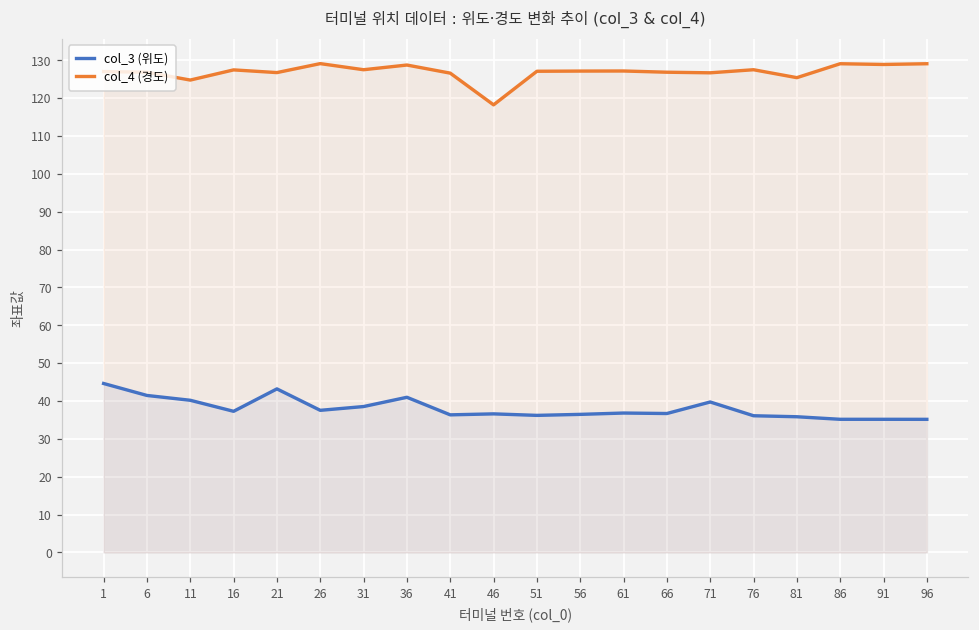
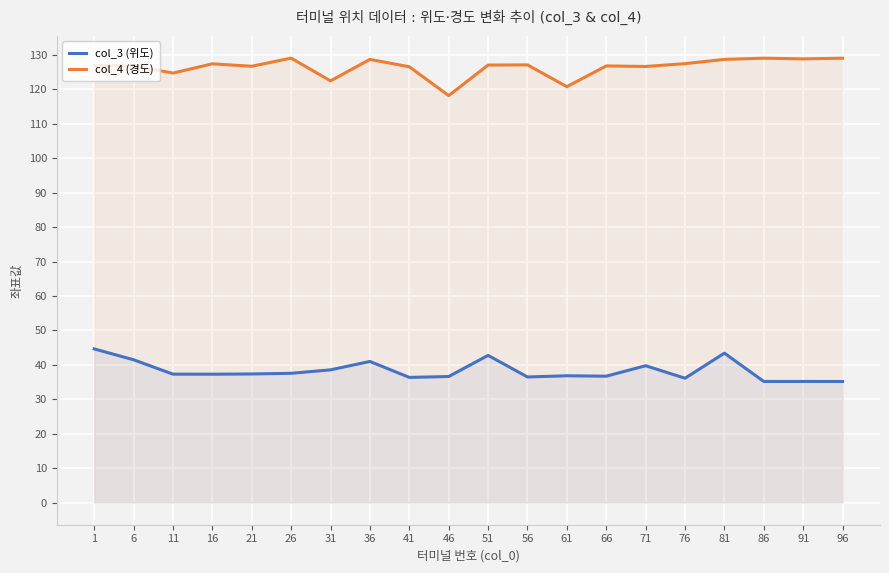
col_3 (위도), 11: 40 -> 37
col_3 (위도), 21: 43 -> 37
col_4 (경도), 31: 127 -> 122
col_3 (위도), 51: 36 -> 43
col_4 (경도), 61: 127 -> 121
col_3 (위도), 81: 36 -> 43
col_4 (경도), 81: 125 -> 129
